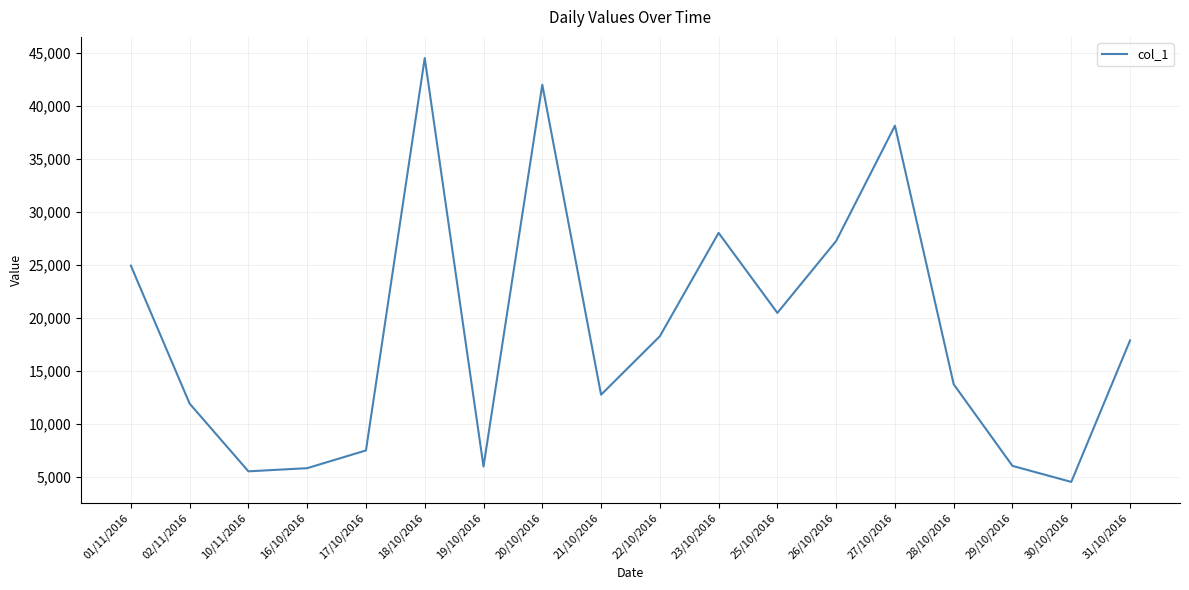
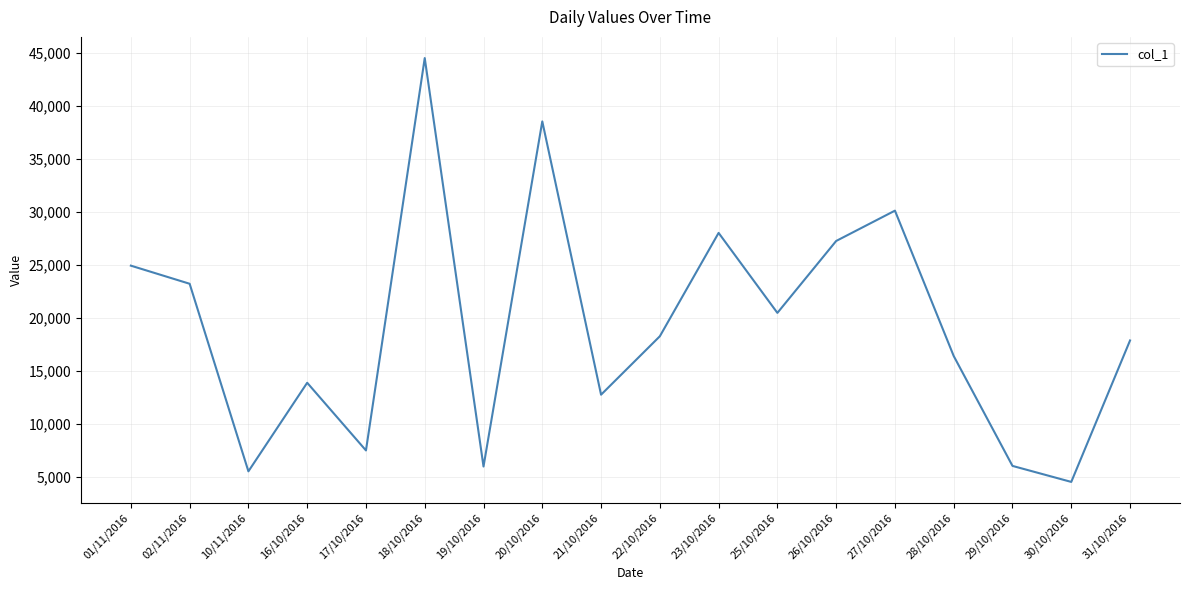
02/11/2016: 11,900 -> 23,200
16/10/2016: 5,800 -> 13,900
20/10/2016: 42,000 -> 38,500
27/10/2016: 38,100 -> 30,100
28/10/2016: 13,700 -> 16,400
